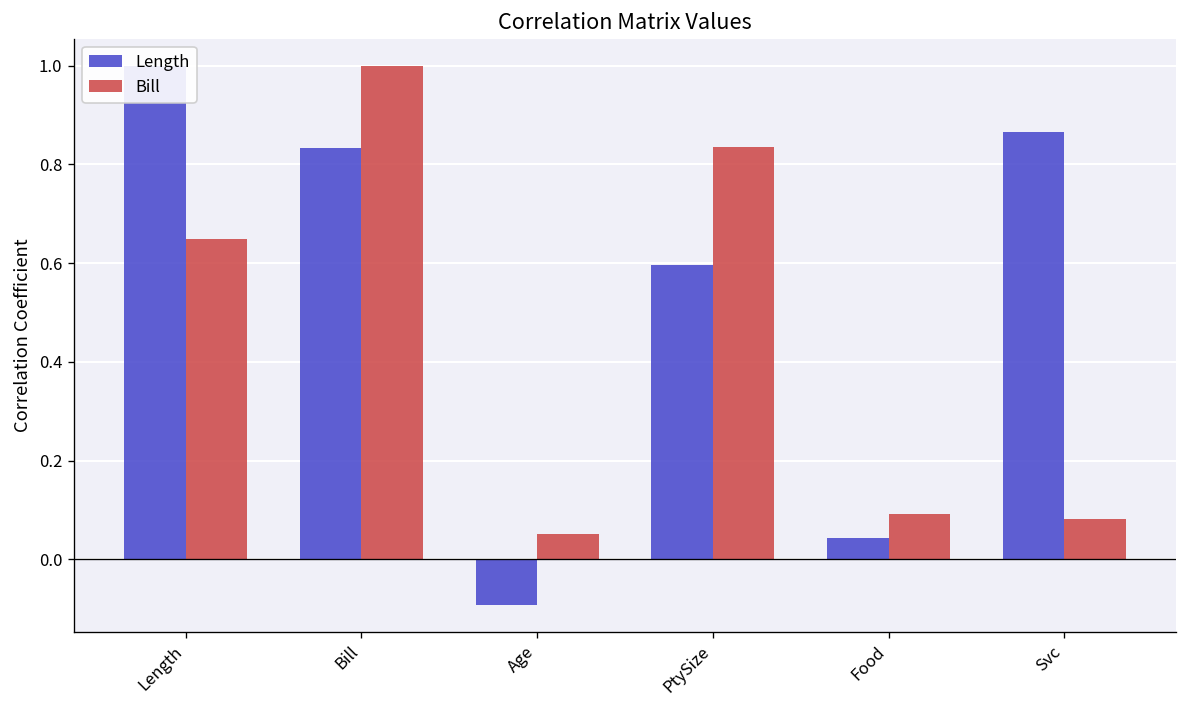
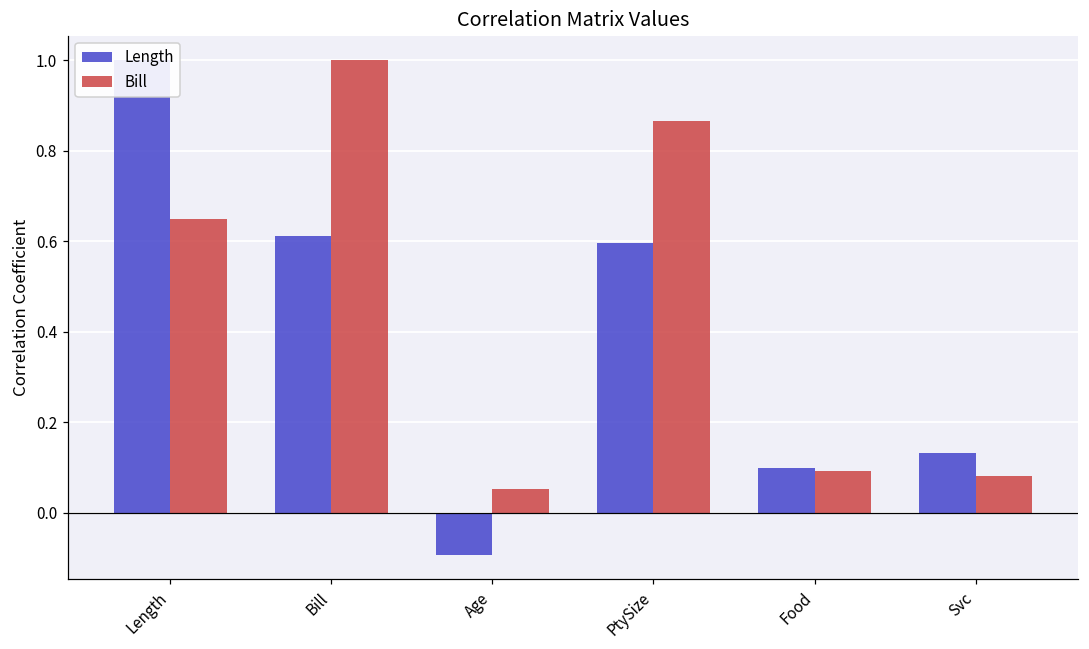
Length, Bill: 0.83 -> 0.61
Bill, PtySize: 0.83 -> 0.87
Length, Food: 0.04 -> 0.10
Length, Svc: 0.86 -> 0.13
